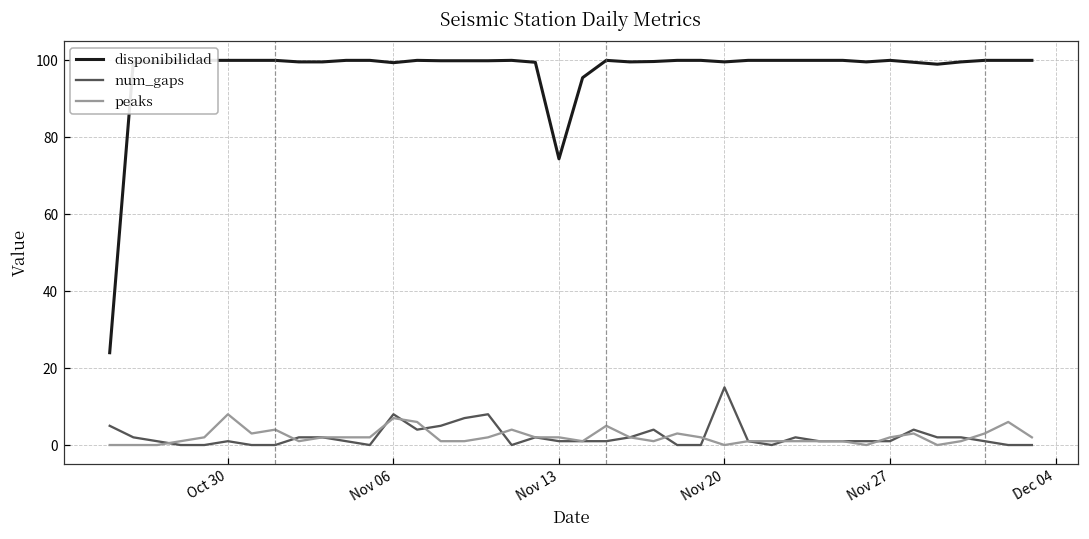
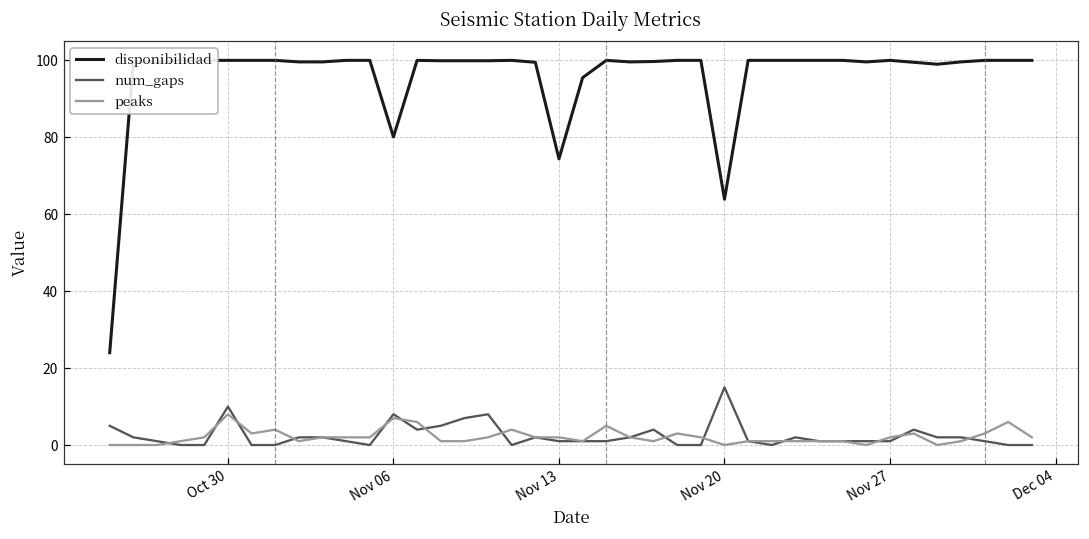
num_gaps, Oct 30: 1 -> 10
disponibilidad, Nov 06: 99 -> 80
disponibilidad, Nov 20: 100 -> 64
